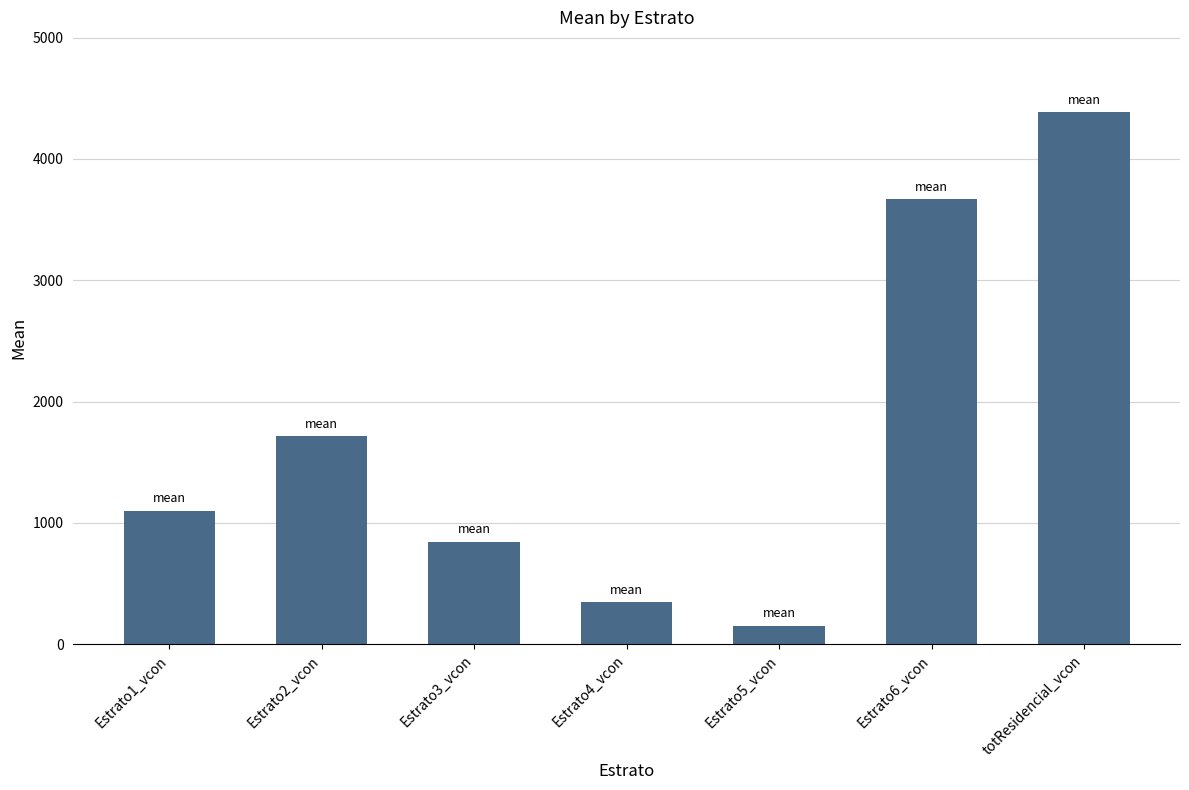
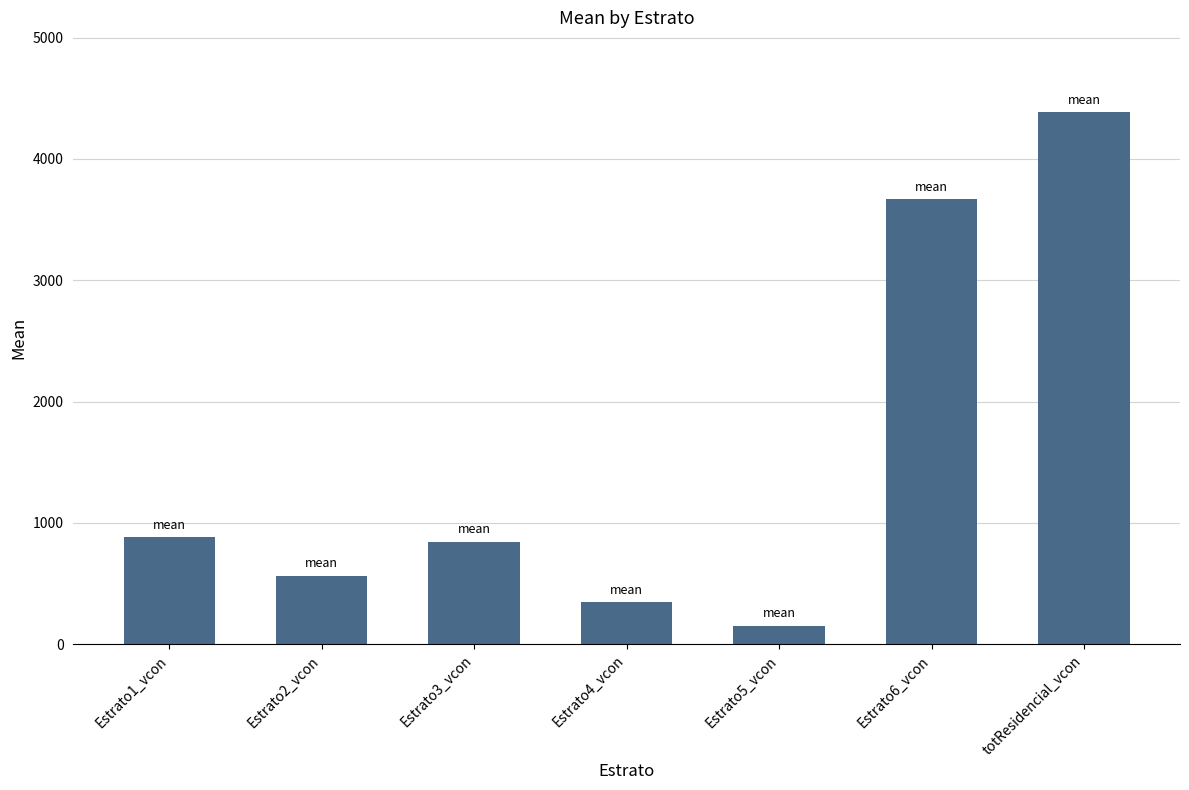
Estrato1_vcon: 1100 -> 880
Estrato2_vcon: 1710 -> 570
